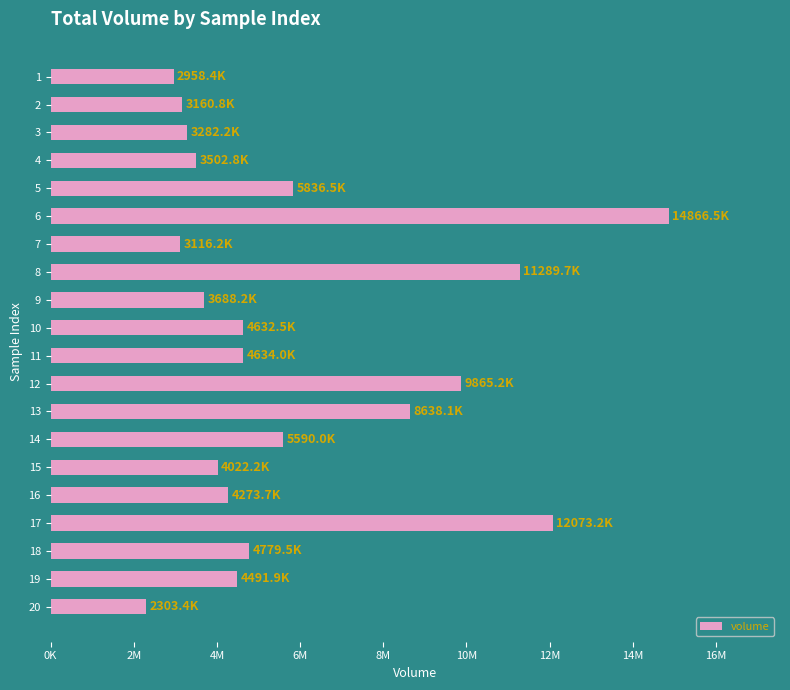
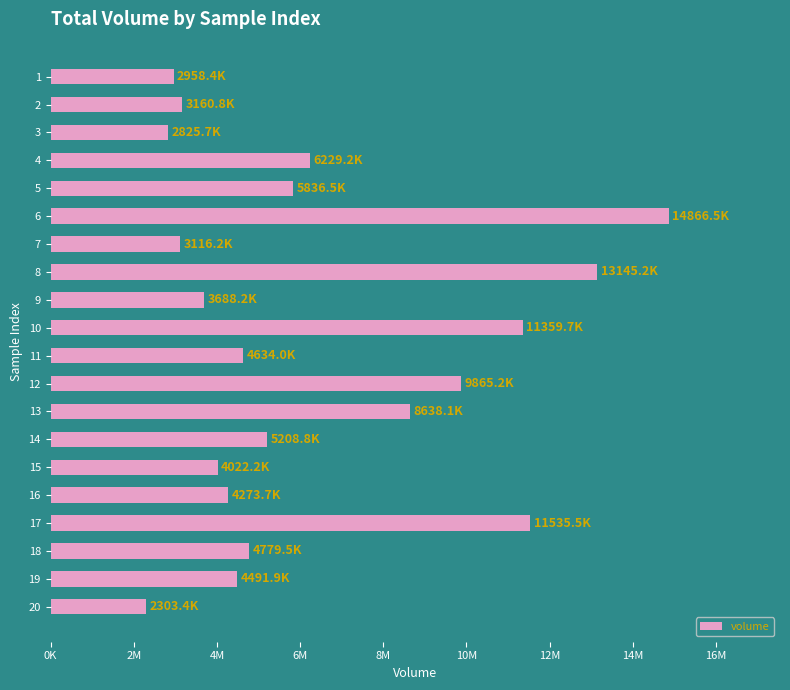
3: 3282.2K -> 2825.7K
4: 3502.8K -> 6229.2K
8: 11289.7K -> 13145.2K
10: 4632.5K -> 11359.7K
14: 5590.0K -> 5208.8K
17: 12073.2K -> 11535.5K
